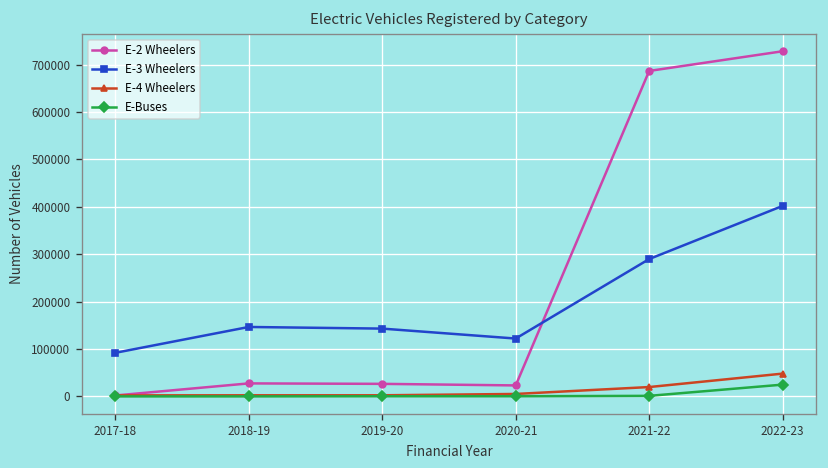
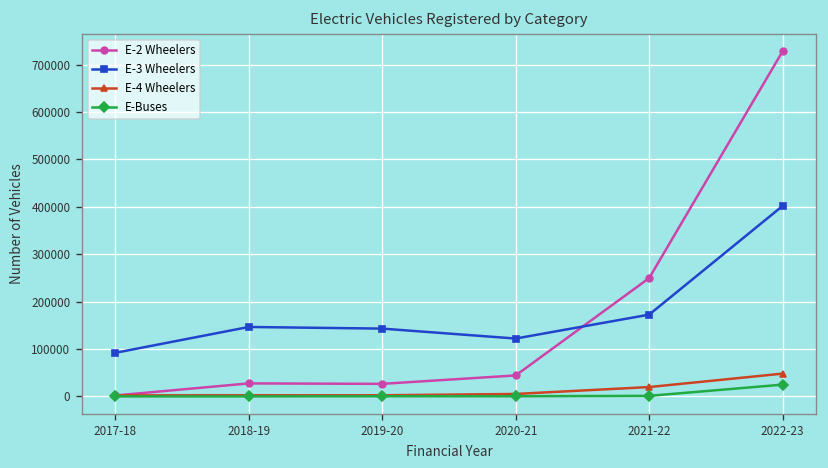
E-2 Wheelers, 2020-21: 20000 -> 40000
E-2 Wheelers, 2021-22: 690000 -> 250000
E-3 Wheelers, 2021-22: 290000 -> 170000
